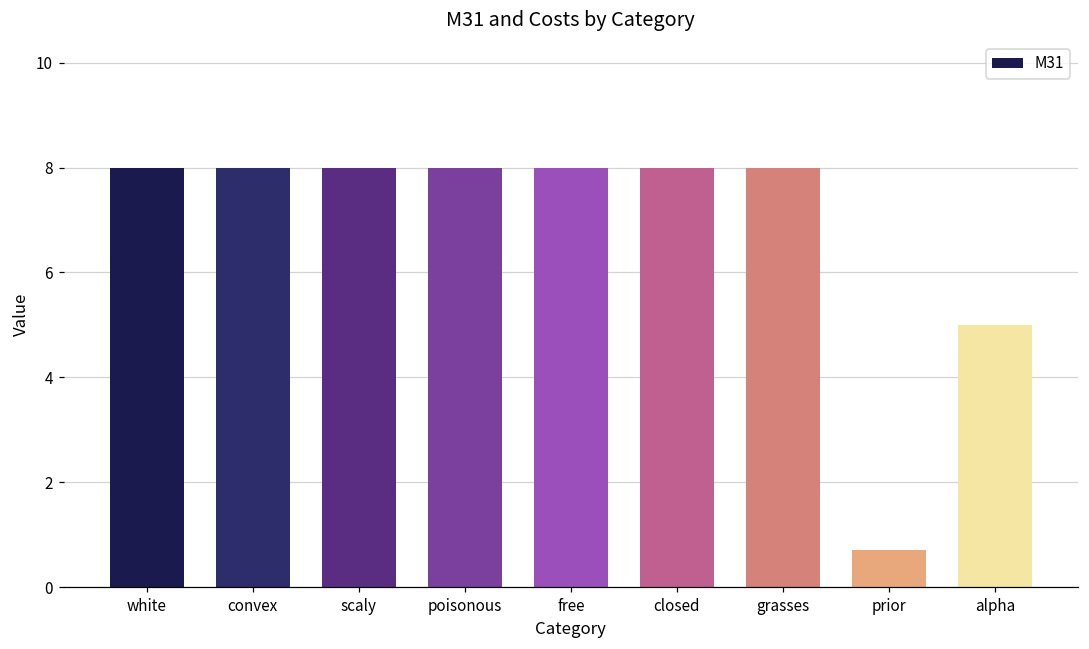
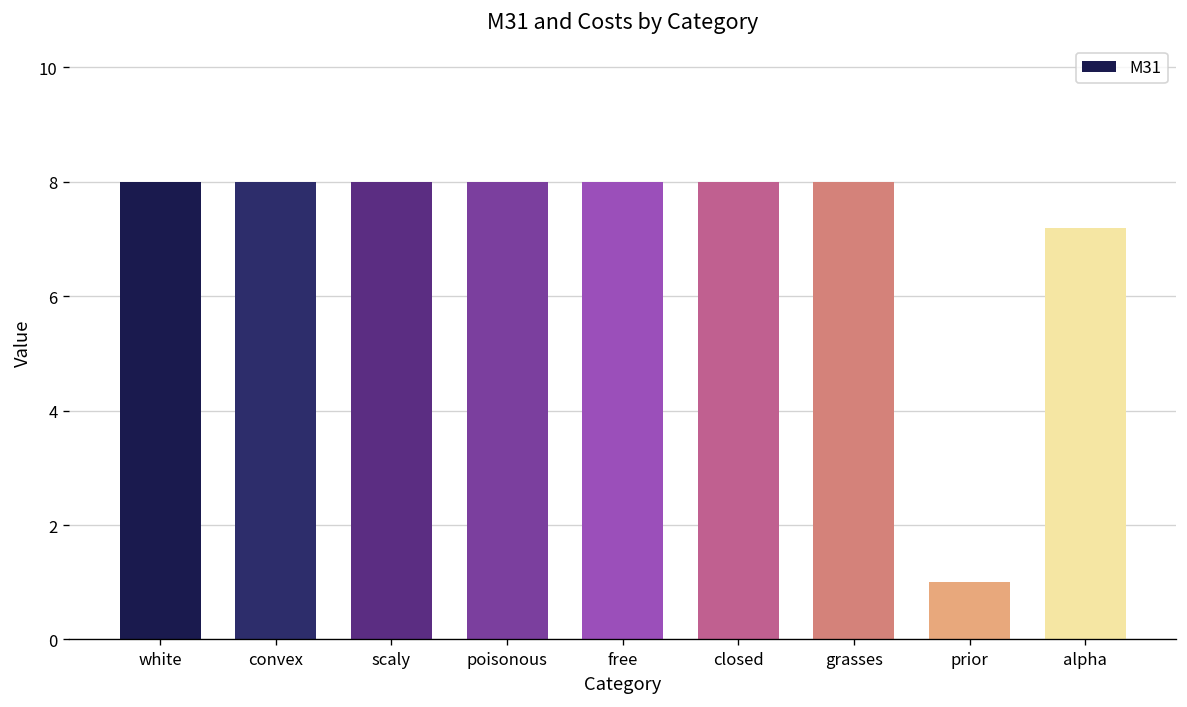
prior: 0.7 -> 1.0
alpha: 5.0 -> 7.2
